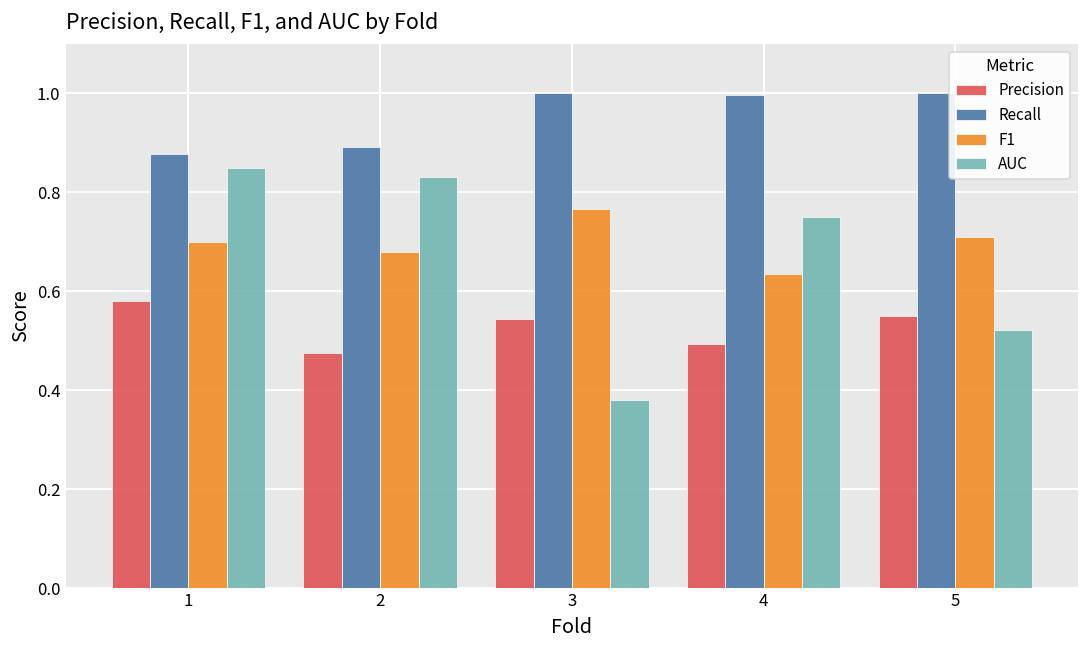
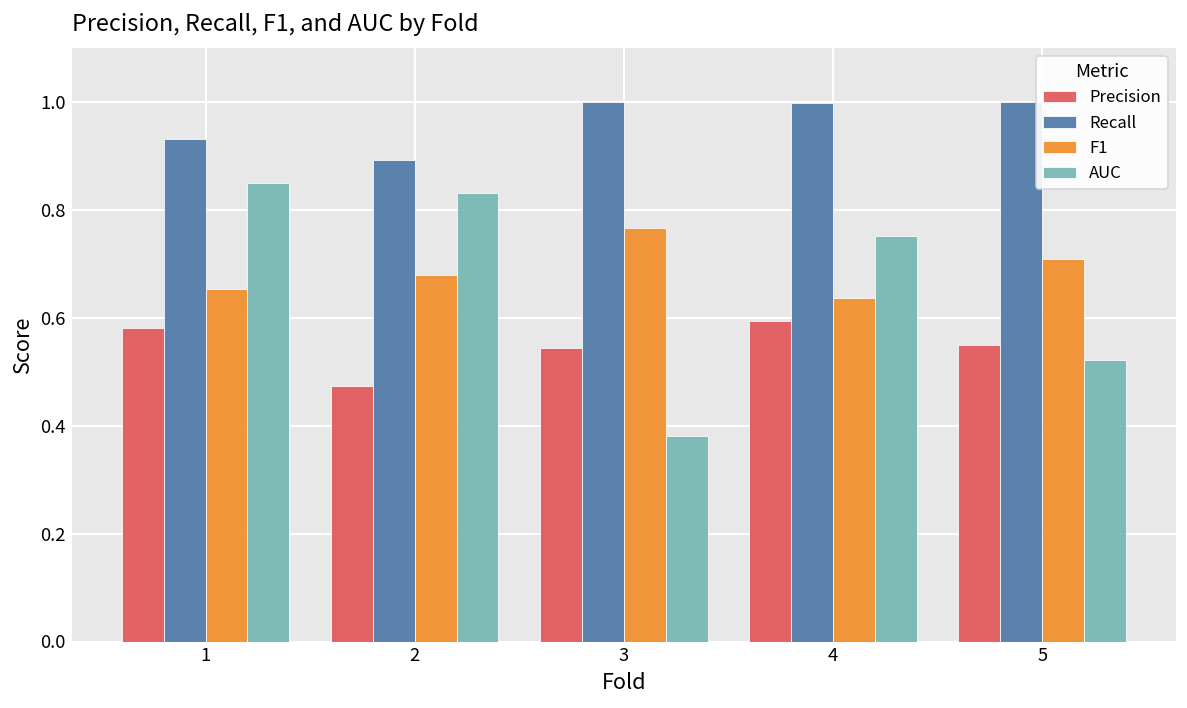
Recall, 1: 0.88 -> 0.93
F1, 1: 0.70 -> 0.65
Precision, 4: 0.49 -> 0.59
